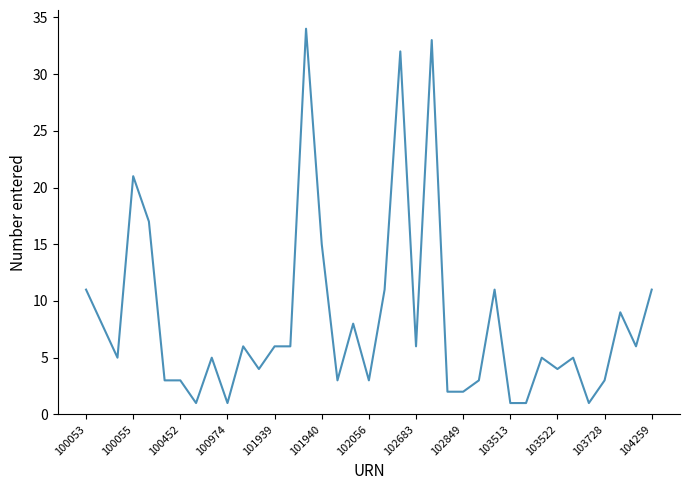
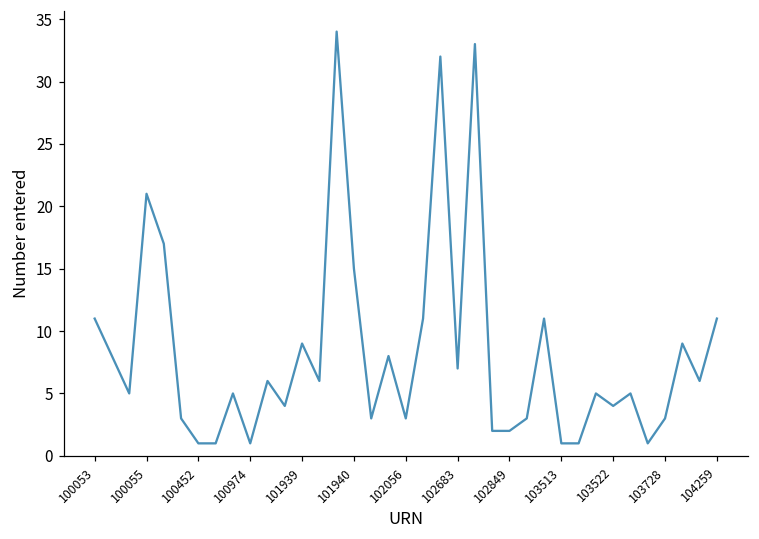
100452: 3 -> 1
101939: 6 -> 9
102683: 6 -> 7
